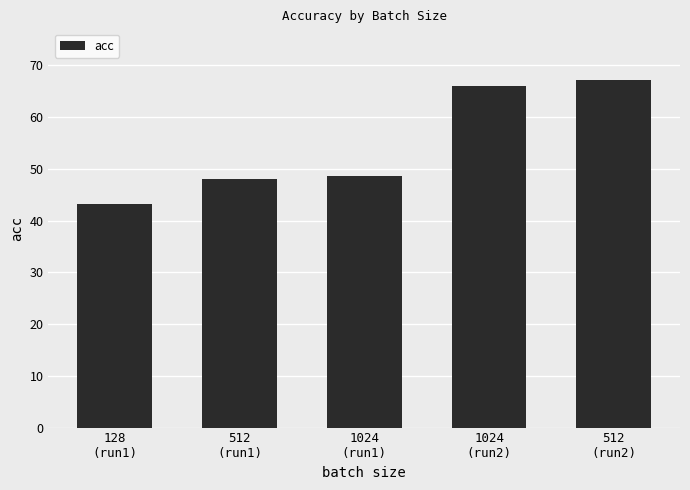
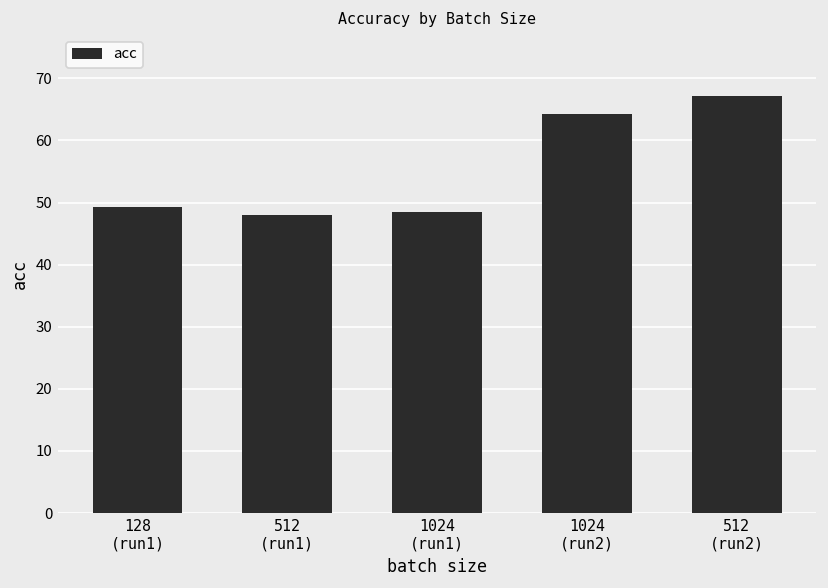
128 (run1): 43 -> 49
1024 (run2): 66 -> 64
